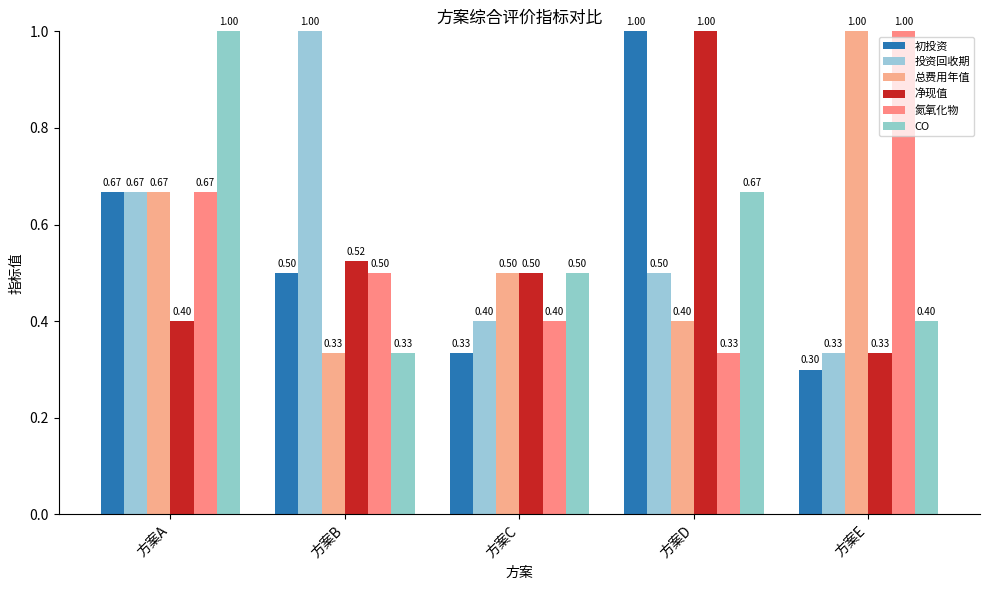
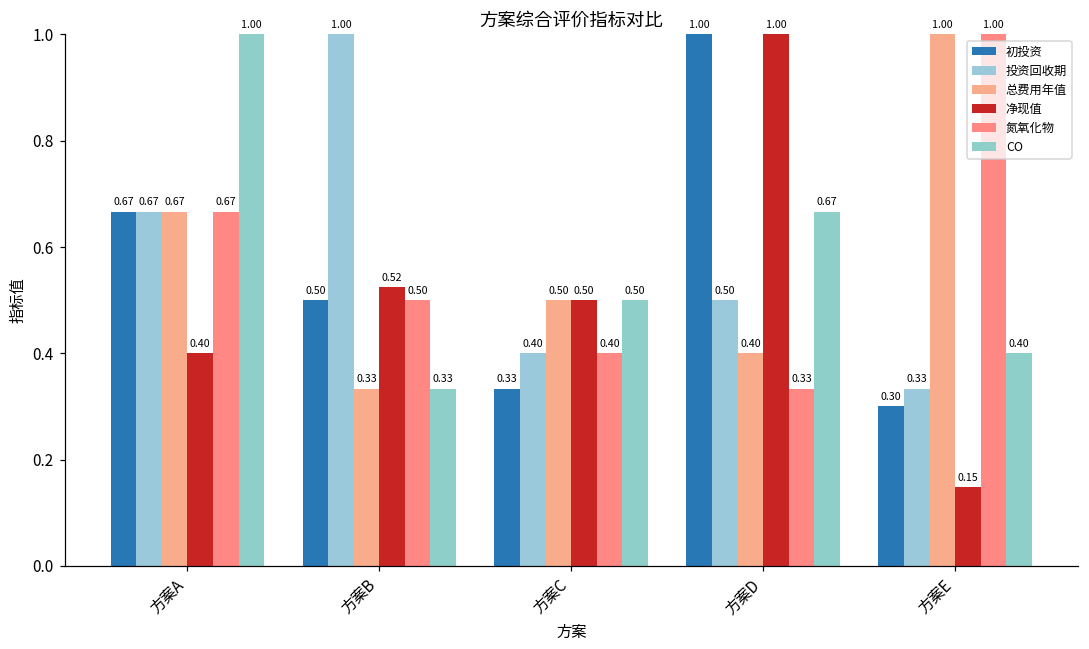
净现值, 方案E: 0.33 -> 0.15
